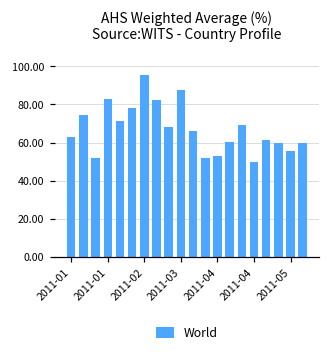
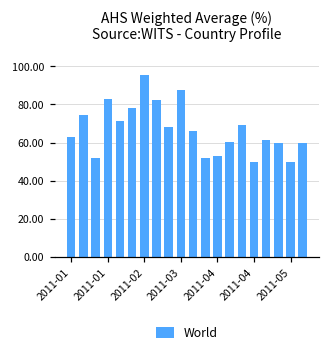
2011-05: 56 -> 50
